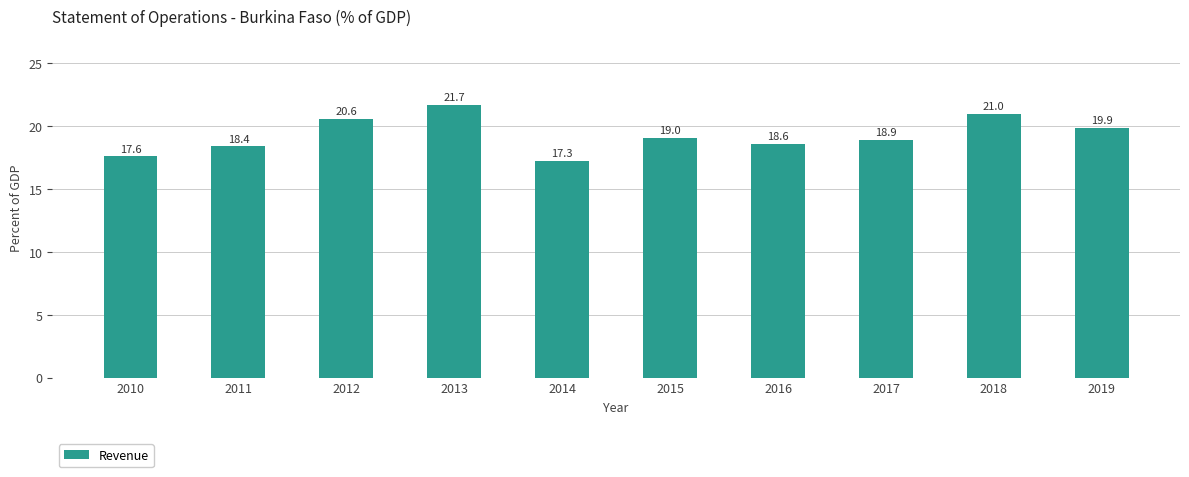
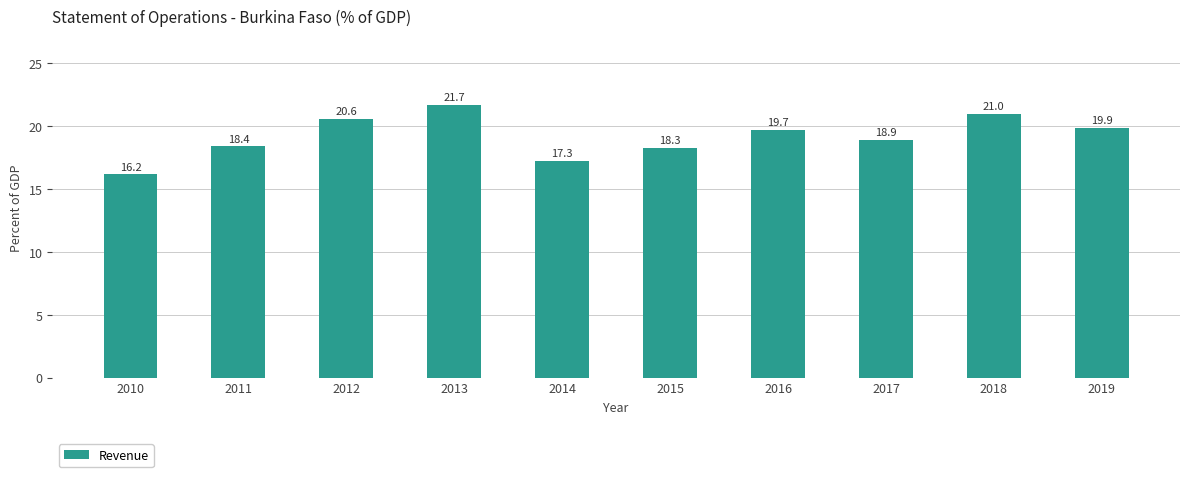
2010: 17.6 -> 16.2
2015: 19.0 -> 18.3
2016: 18.6 -> 19.7
